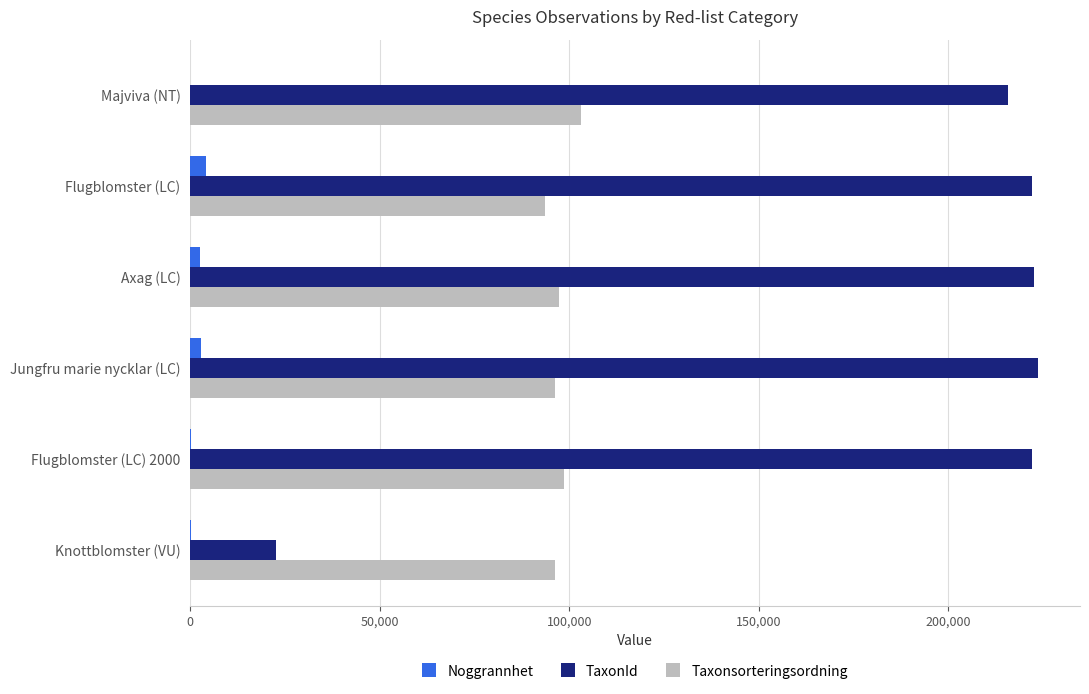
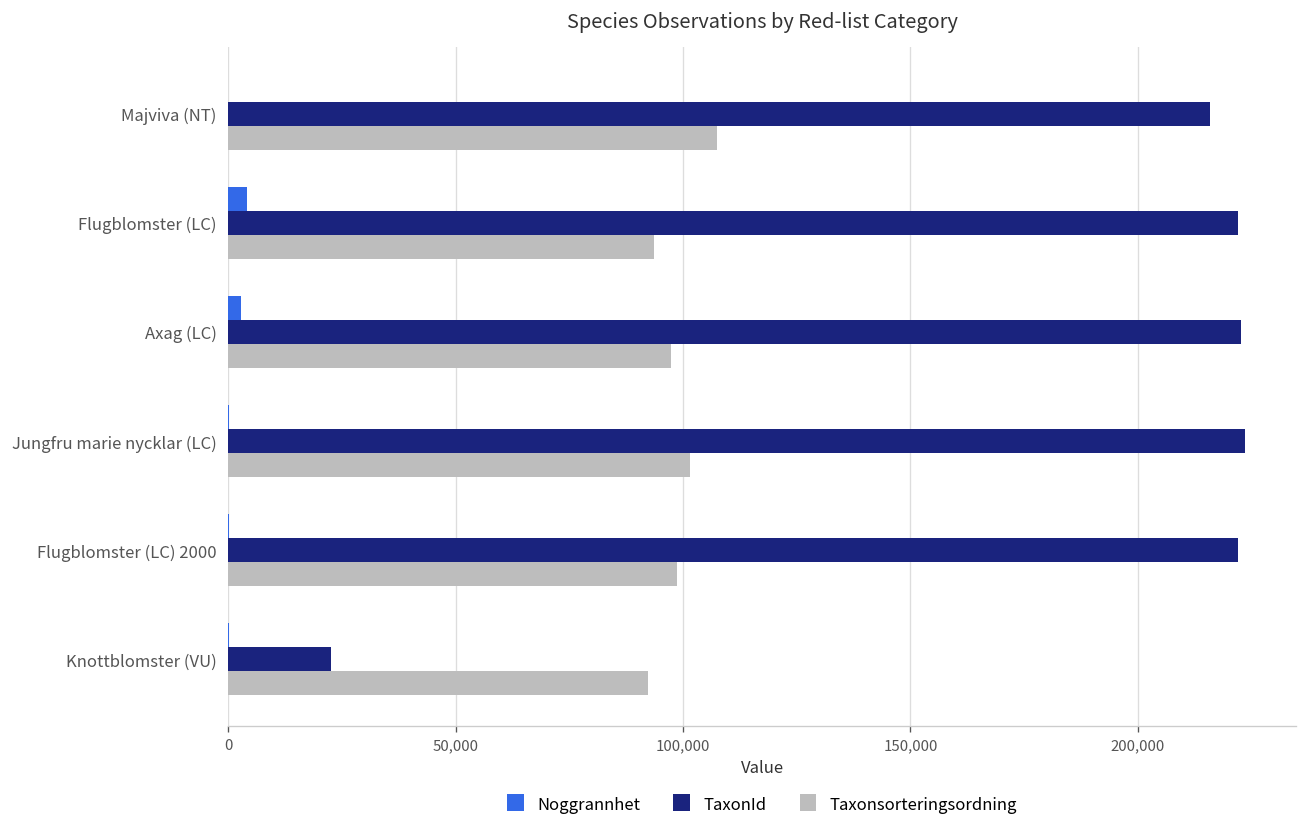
Taxonsorteringsordning, Majviva (NT): 103,000 -> 107,000
Noggrannhet, Jungfru marie nycklar (LC): 3,000 -> 0
Taxonsorteringsordning, Jungfru marie nycklar (LC): 96,000 -> 102,000
Taxonsorteringsordning, Knottblomster (VU): 96,000 -> 92,000
